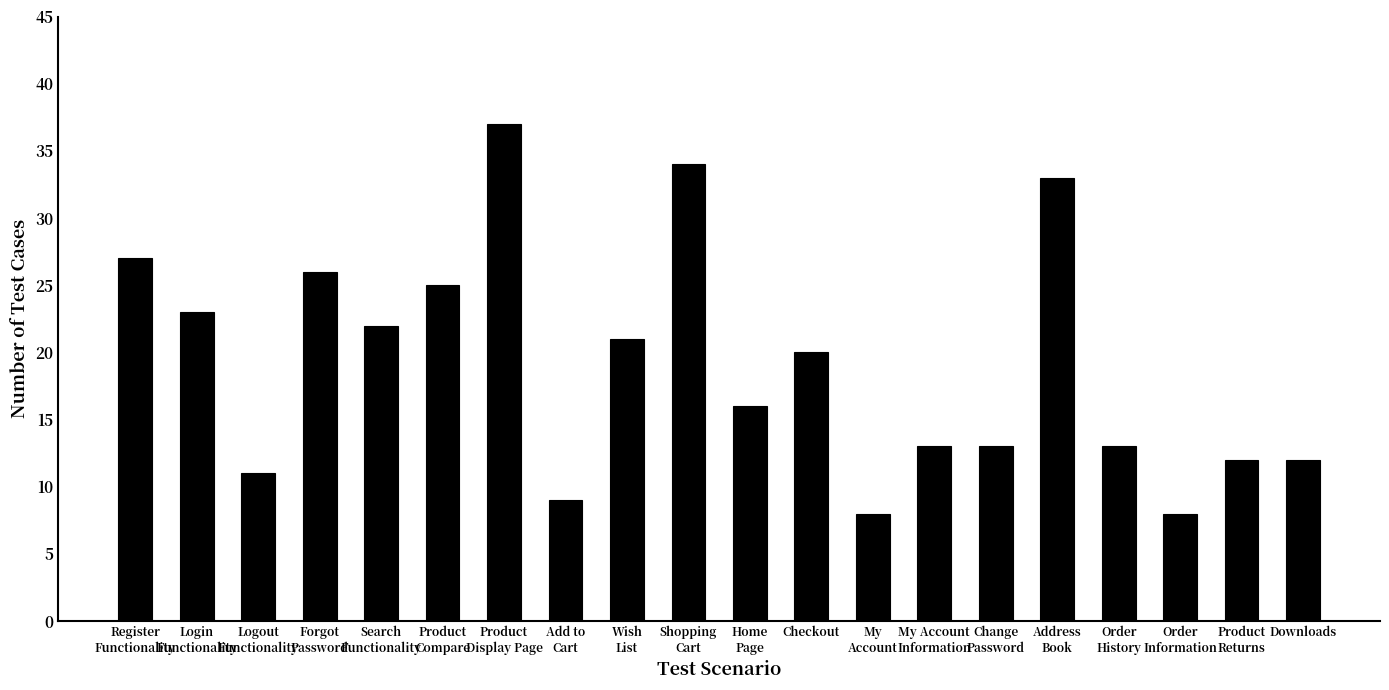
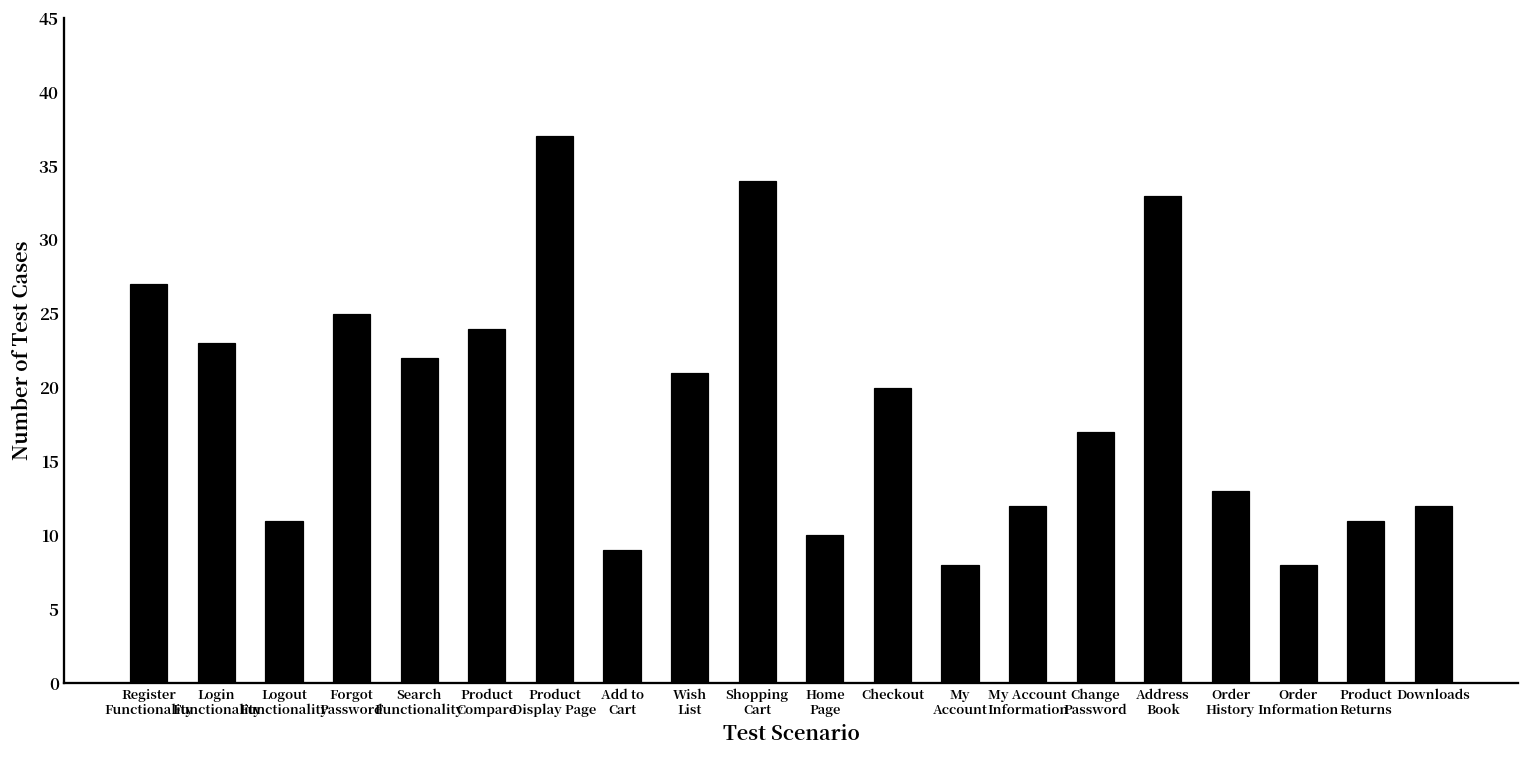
Forgot Password: 26 -> 25
Product Compare: 25 -> 24
Home Page: 16 -> 10
My Account Information: 13 -> 12
Change Password: 13 -> 17
Product Returns: 12 -> 11
